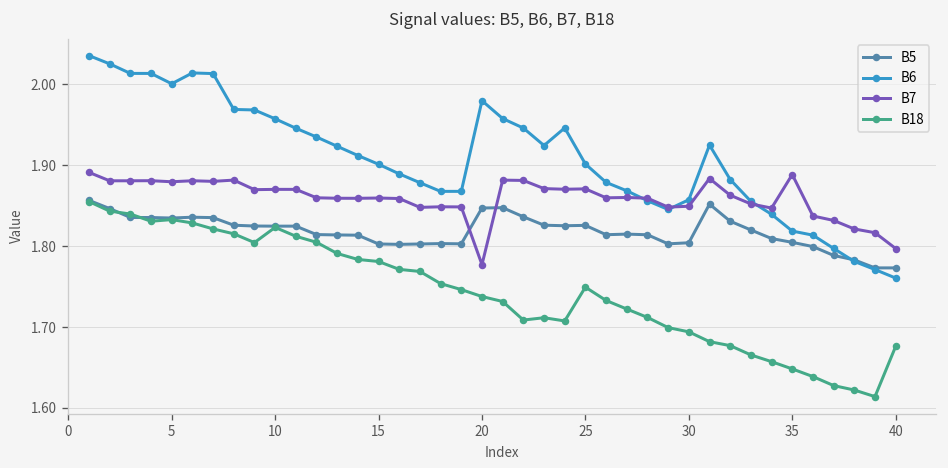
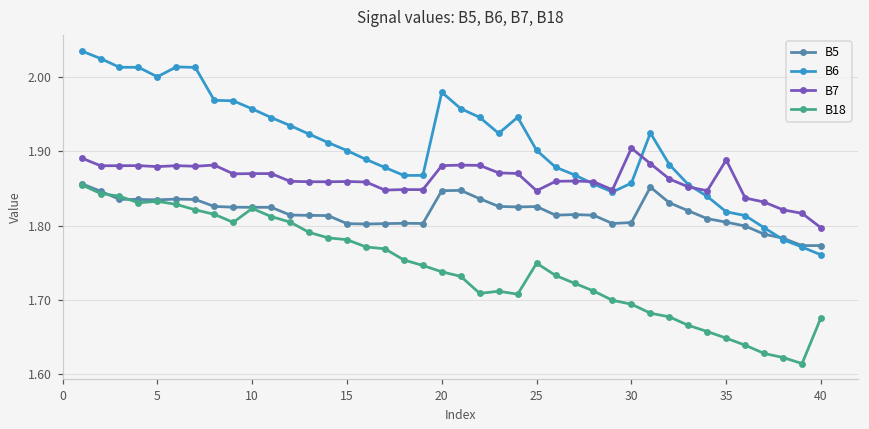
B7, 20: 1.78 -> 1.88
B7, 25: 1.87 -> 1.85
B7, 30: 1.85 -> 1.90
